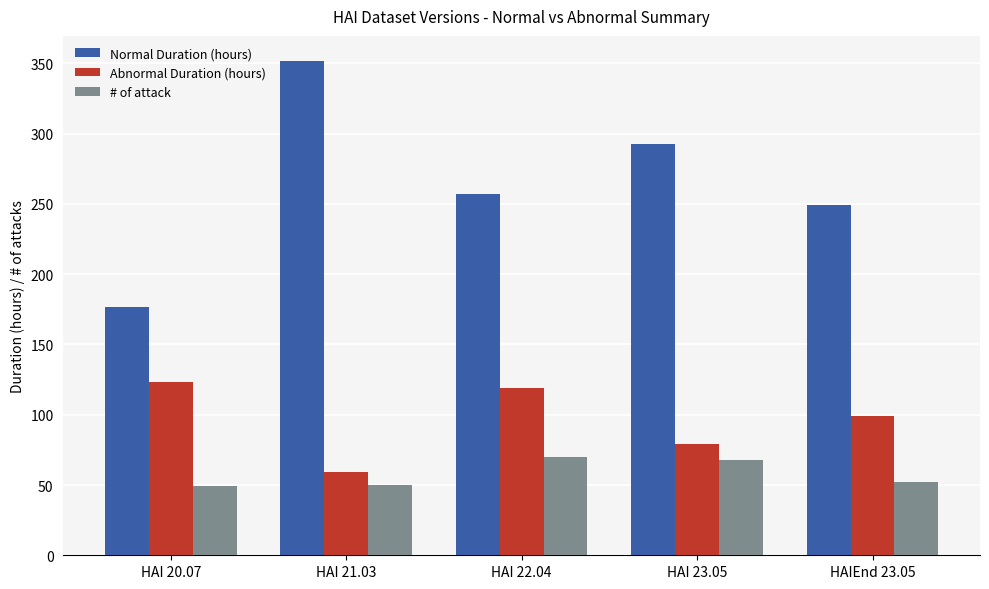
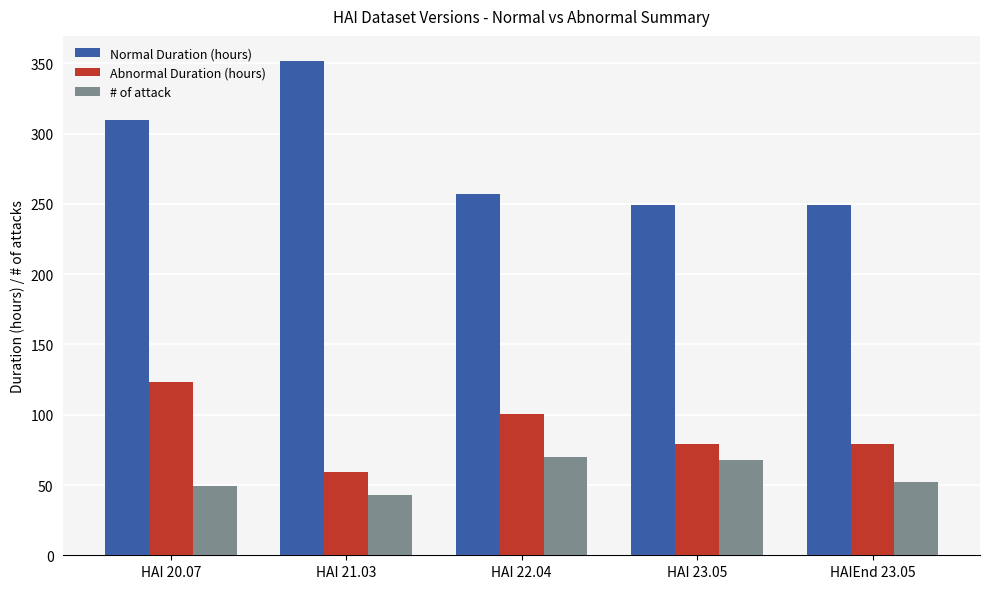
Normal Duration (hours), HAI 20.07: 177 -> 310
# of attack, HAI 21.03: 50 -> 43
Abnormal Duration (hours), HAI 22.04: 119 -> 100
Normal Duration (hours), HAI 23.05: 293 -> 249
Abnormal Duration (hours), HAIEnd 23.05: 99 -> 79
